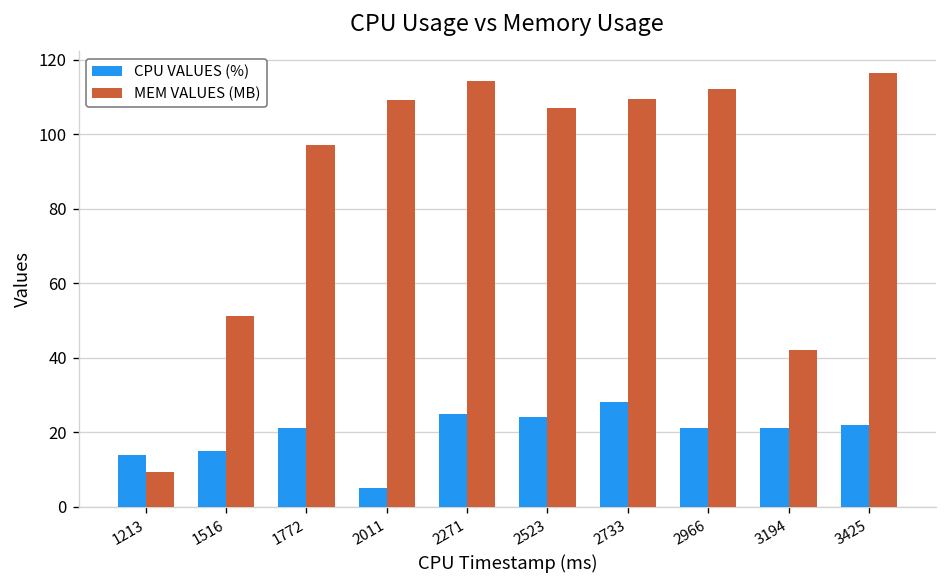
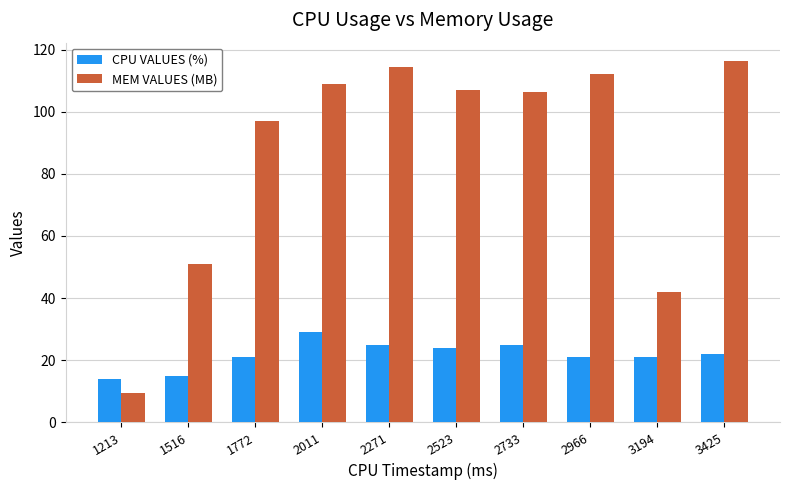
CPU VALUES (%), 2011: 5 -> 29
CPU VALUES (%), 2733: 28 -> 25
MEM VALUES (MB), 2733: 109 -> 106
